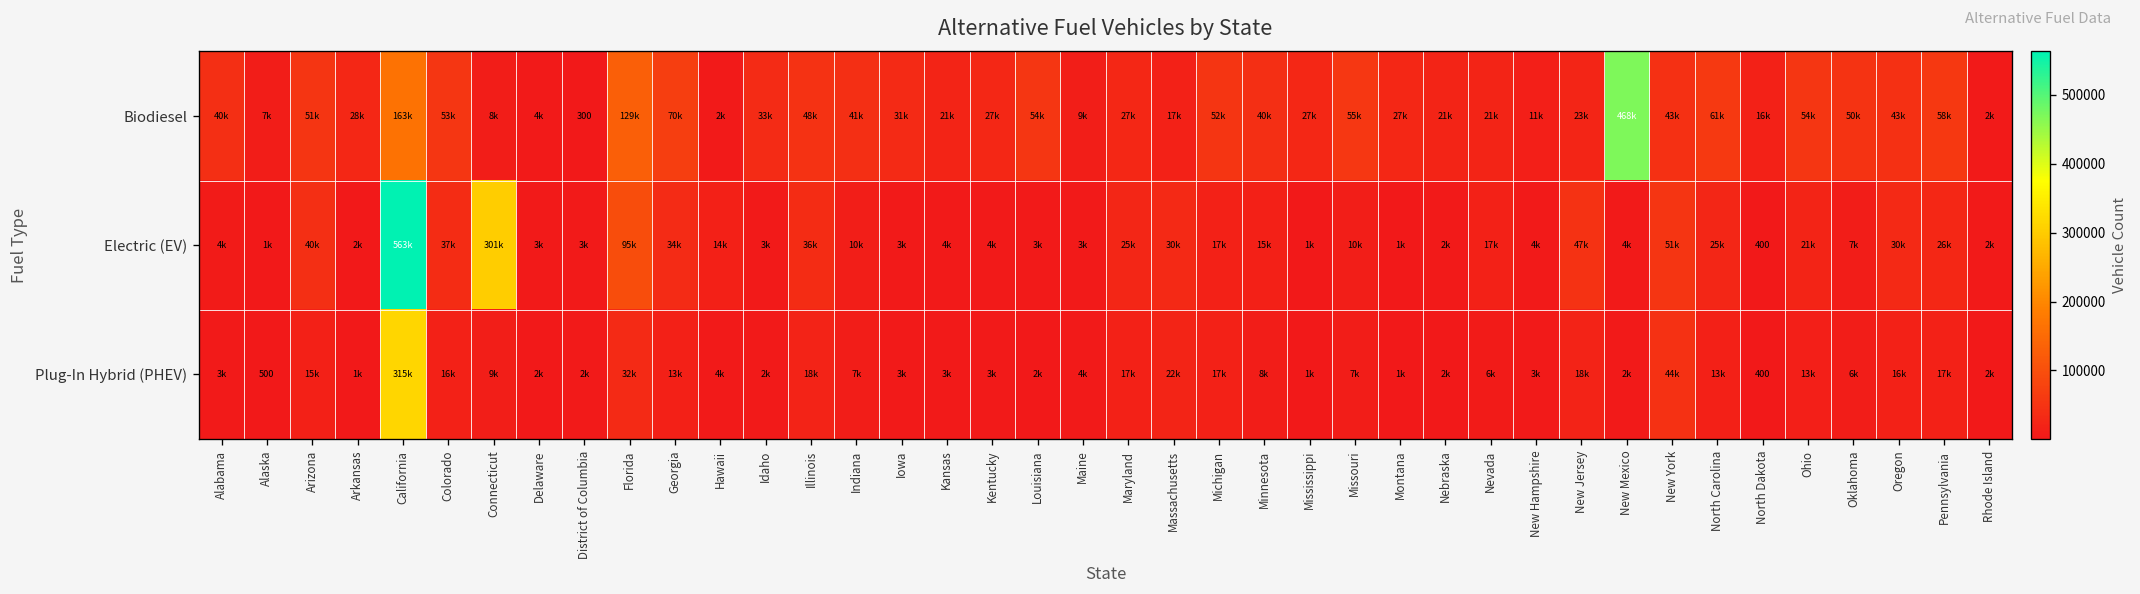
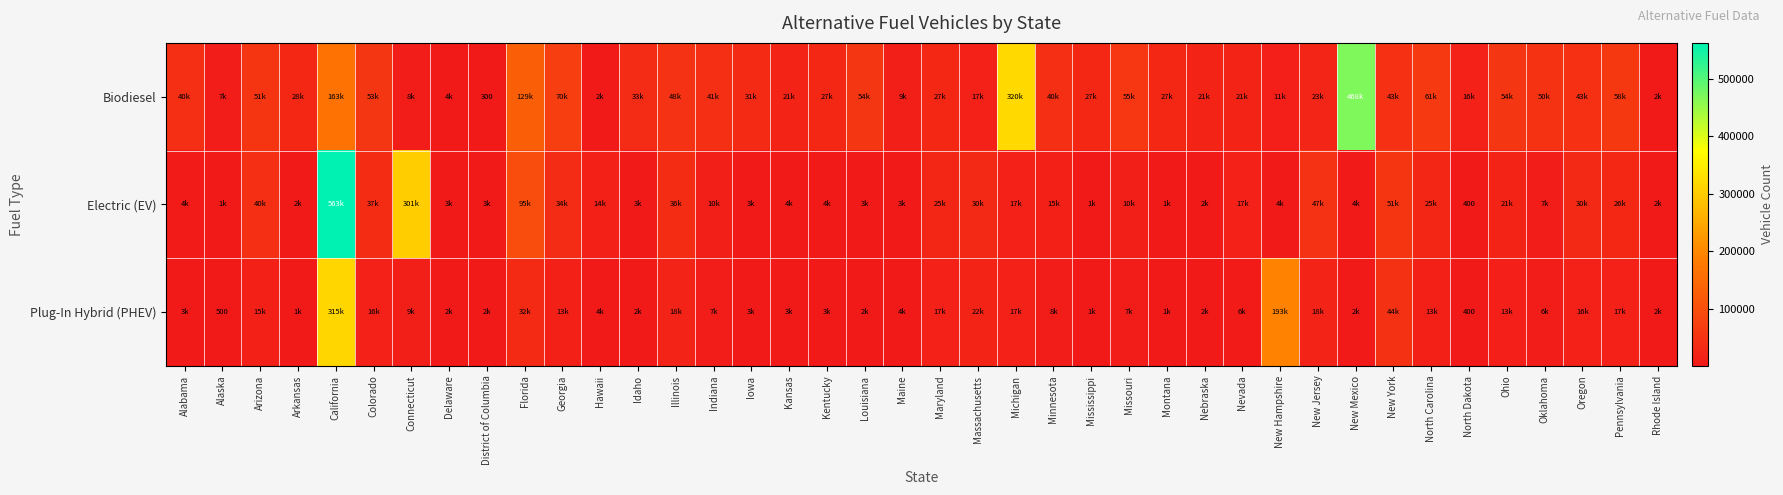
Biodiesel, Michigan: 52k -> 320k
Plug-In Hybrid (PHEV), New Hampshire: 3k -> 193k
